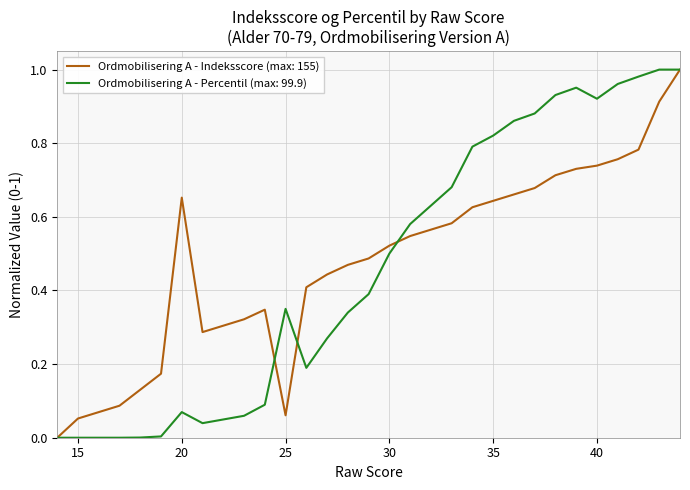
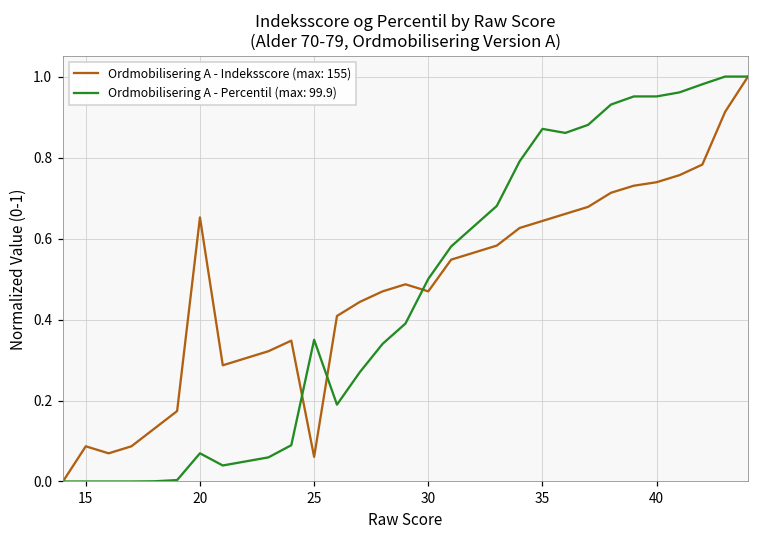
Ordmobilisering A - Indeksscore (max: 155), 15: 0.05 -> 0.09
Ordmobilisering A - Indeksscore (max: 155), 30: 0.52 -> 0.47
Ordmobilisering A - Percentil (max: 99.9), 35: 0.82 -> 0.87
Ordmobilisering A - Percentil (max: 99.9), 40: 0.92 -> 0.95
